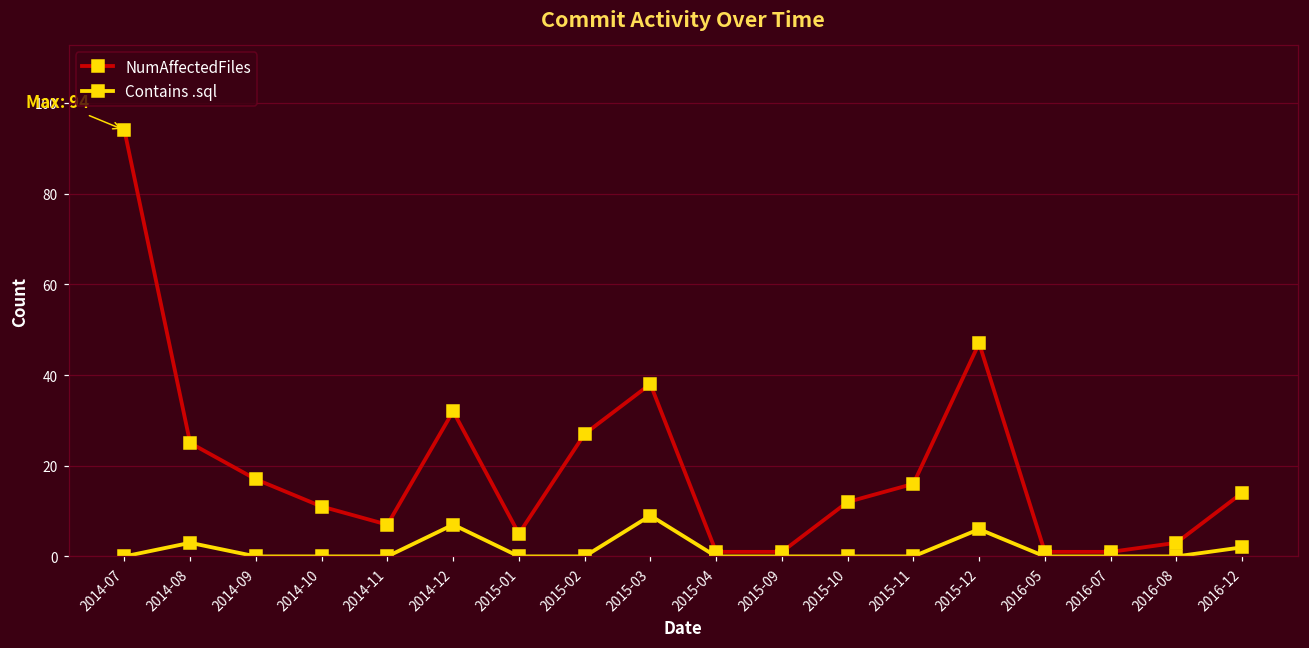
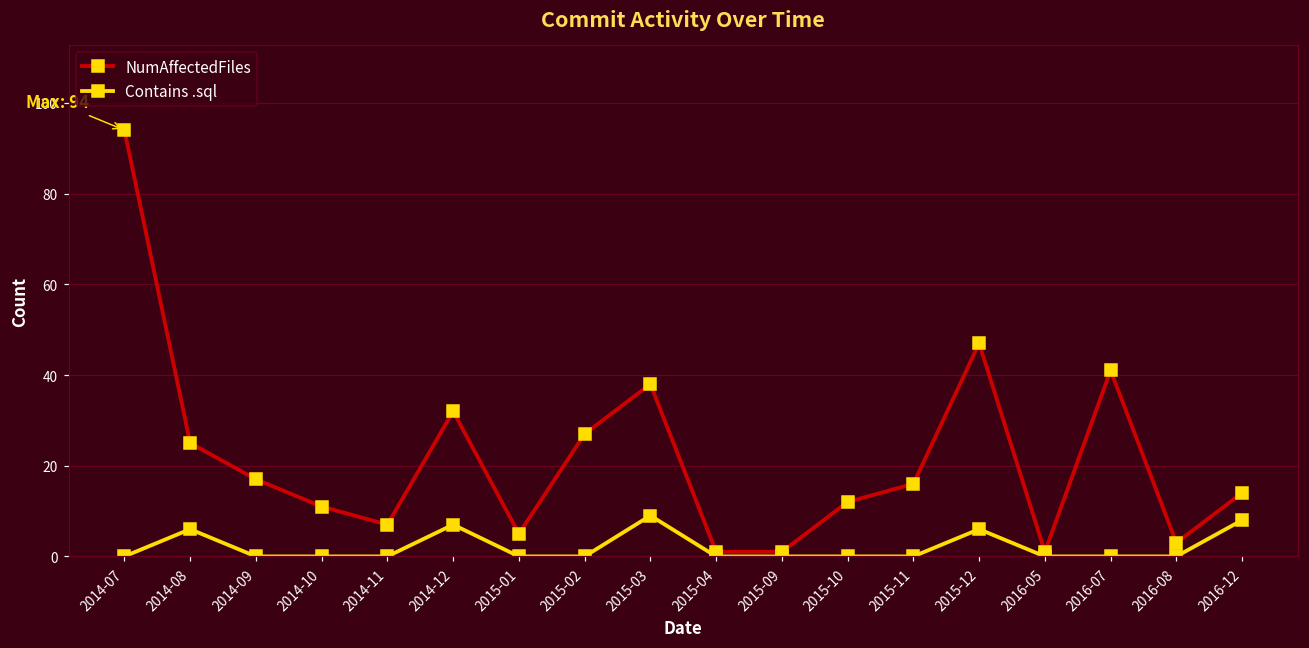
Contains .sql, 2014-08: 3 -> 6
NumAffectedFiles, 2016-07: 1 -> 41
Contains .sql, 2016-12: 2 -> 8
